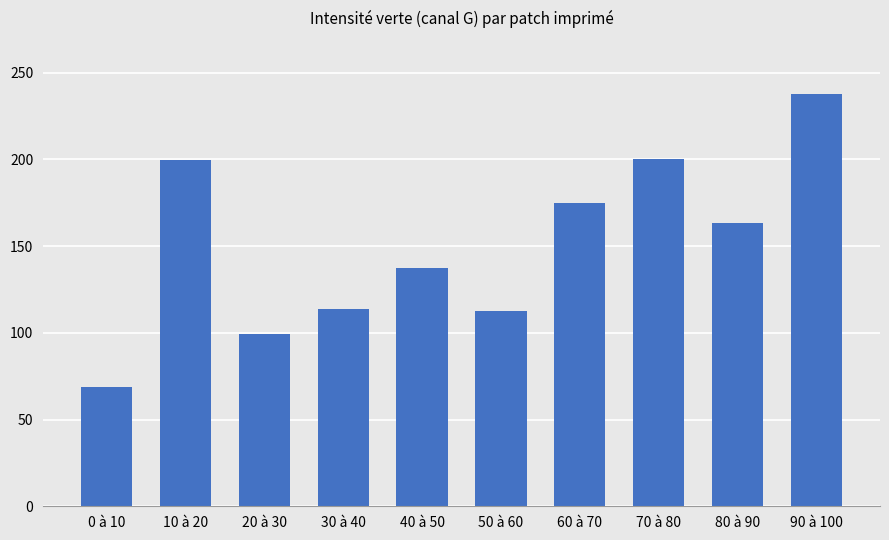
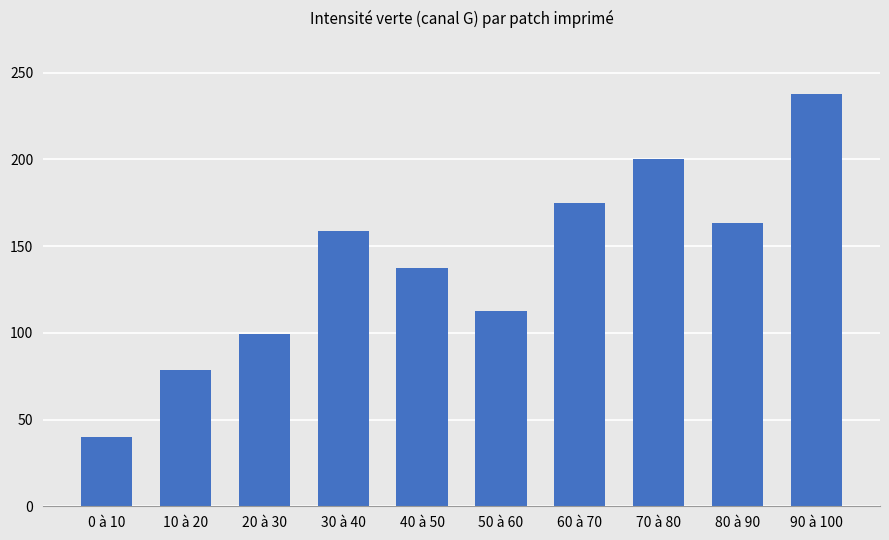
0 à 10: 69 -> 40
10 à 20: 199 -> 79
30 à 40: 114 -> 159
